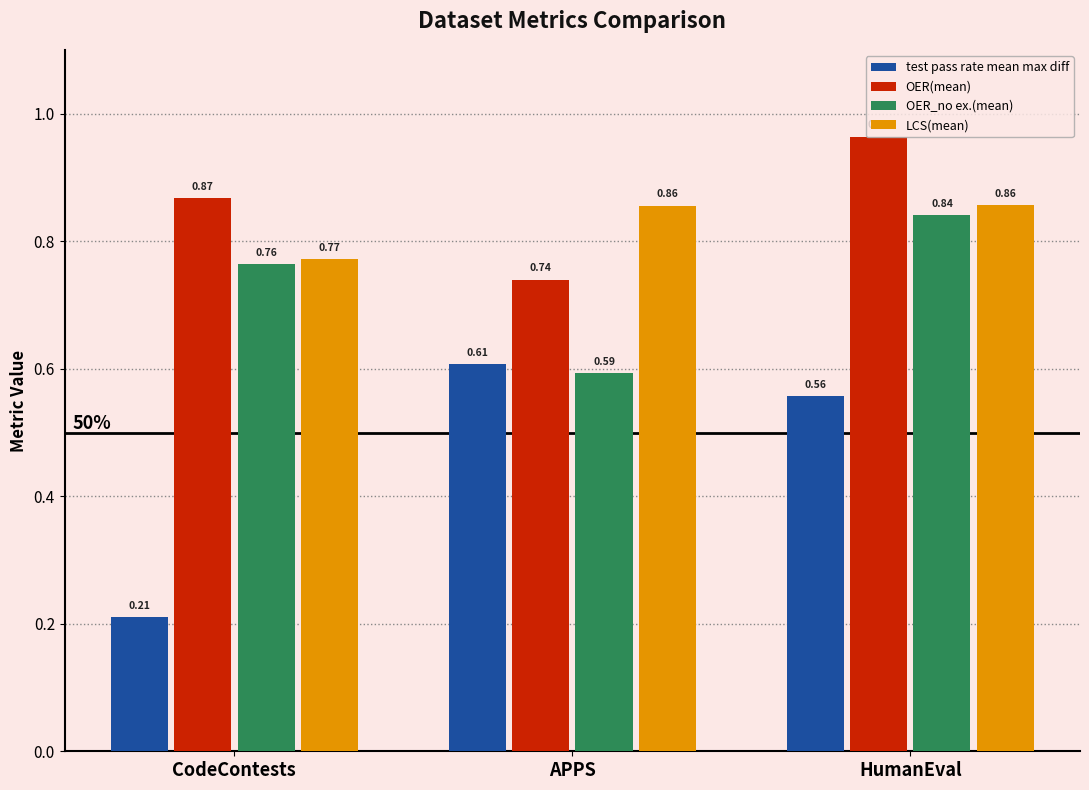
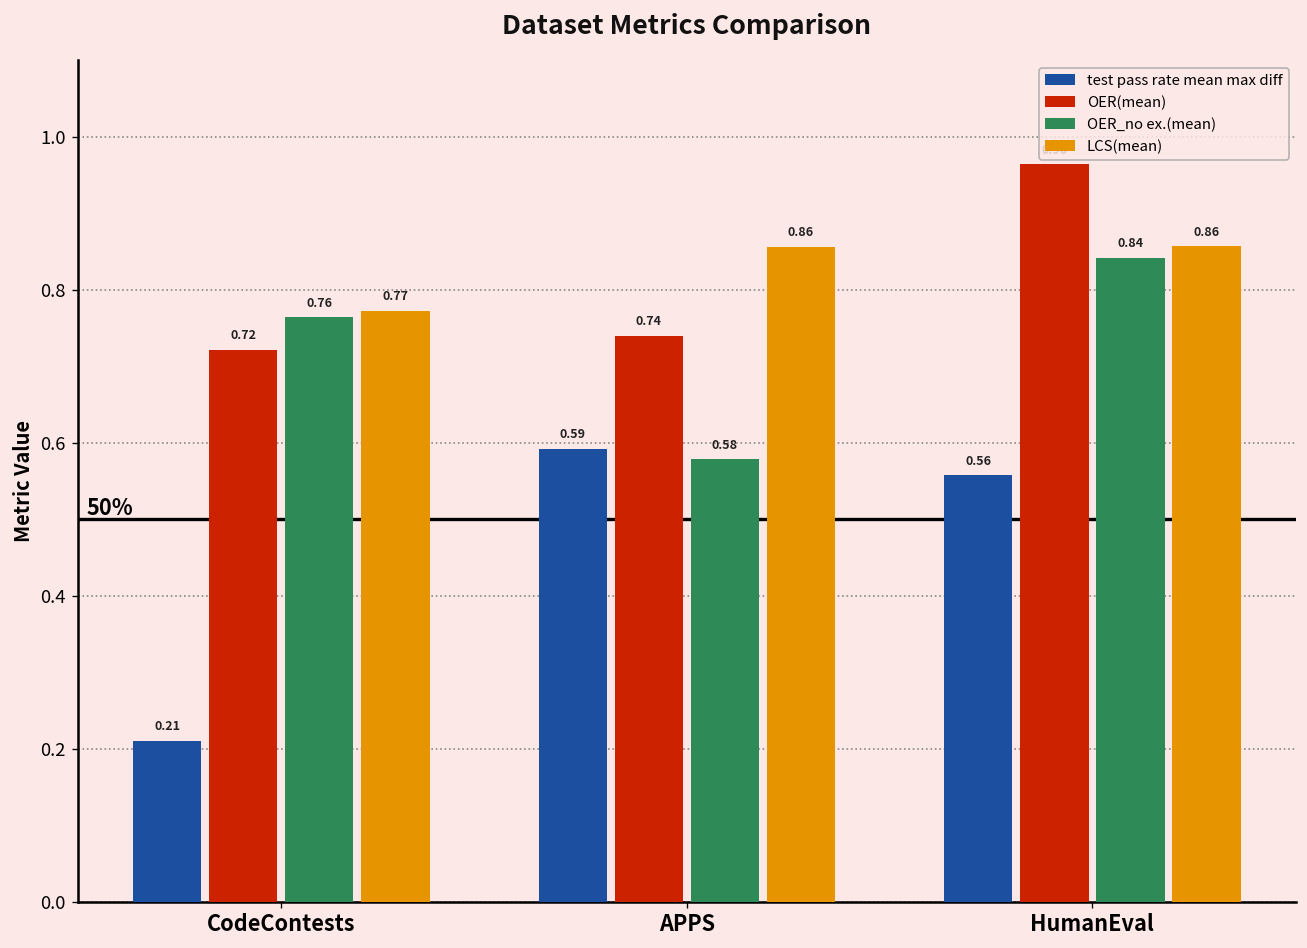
OER(mean), CodeContests: 0.87 -> 0.72
test pass rate mean max diff, APPS: 0.61 -> 0.59
OER_no ex.(mean), APPS: 0.59 -> 0.58
